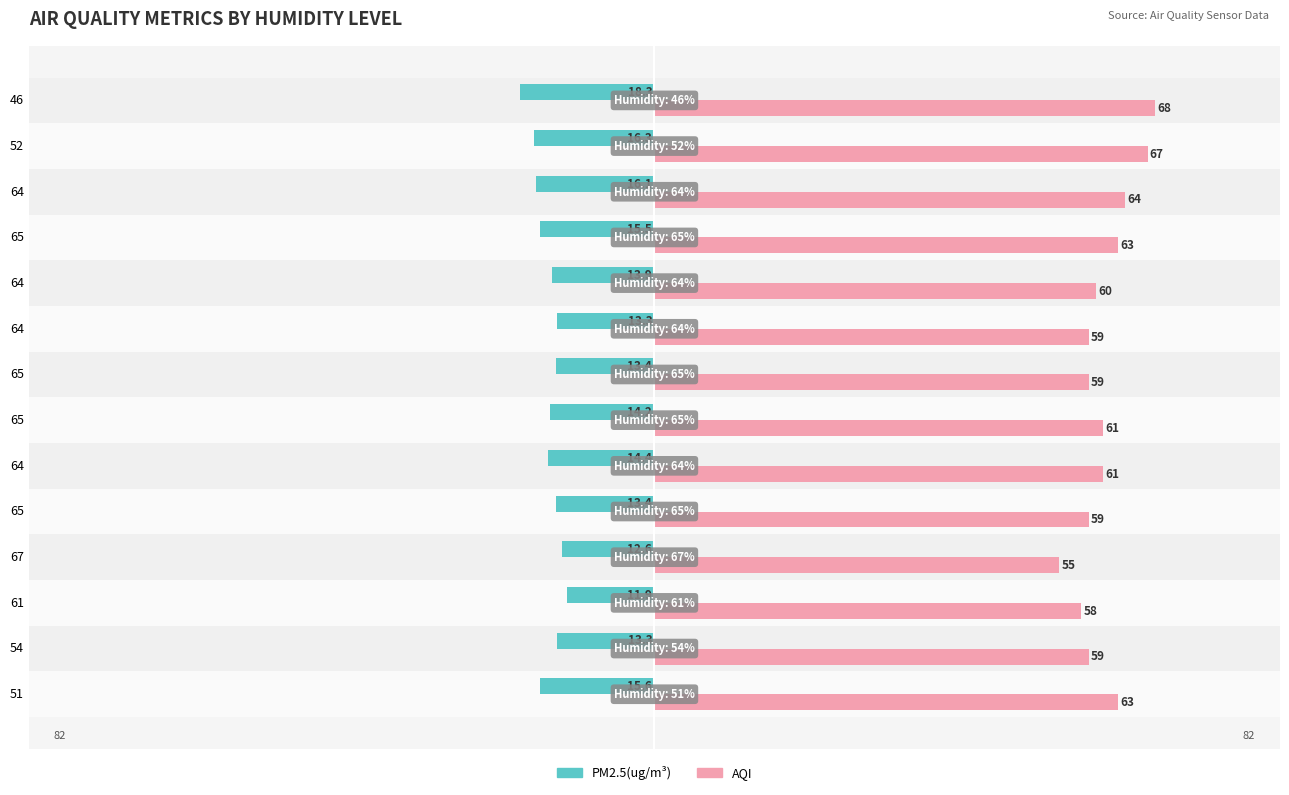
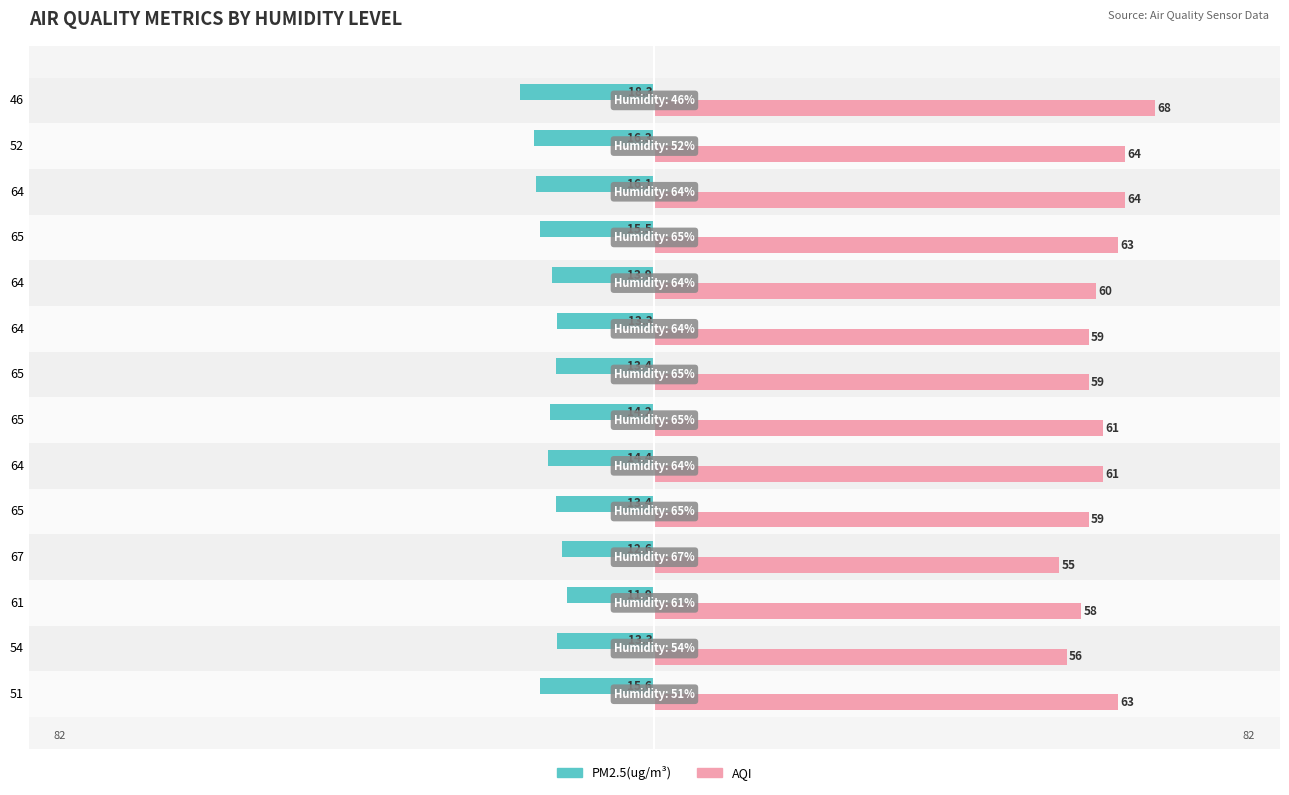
AQI, 52: 67 -> 64
AQI, 54: 59 -> 56
